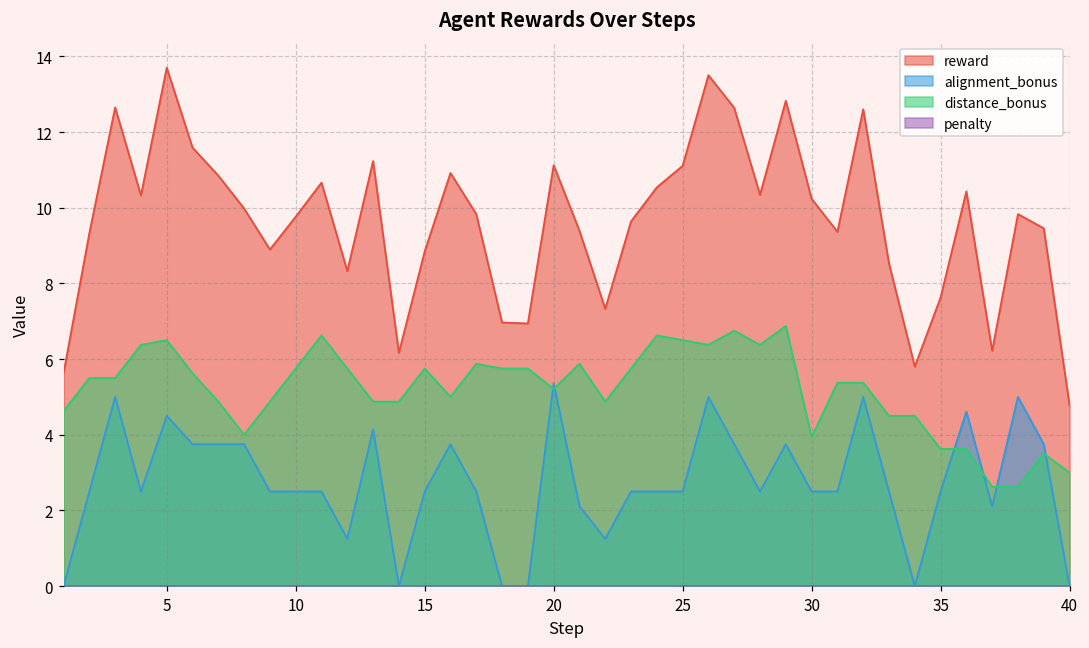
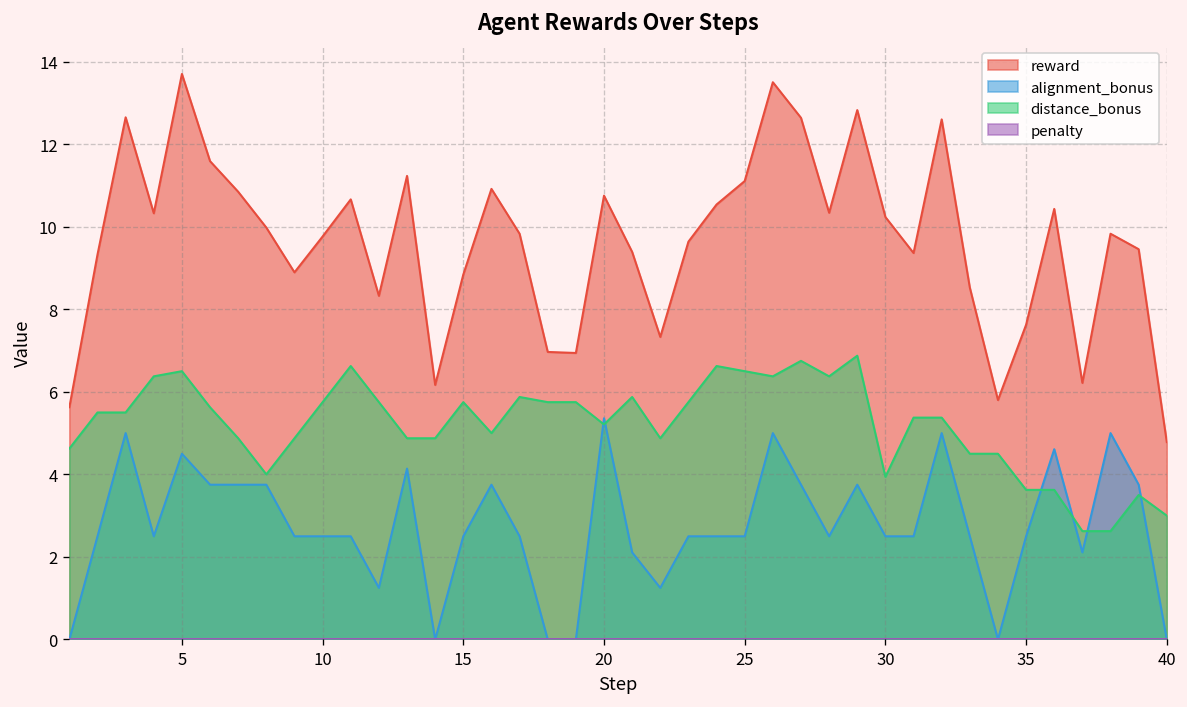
reward, 20: 11.1 -> 10.8
